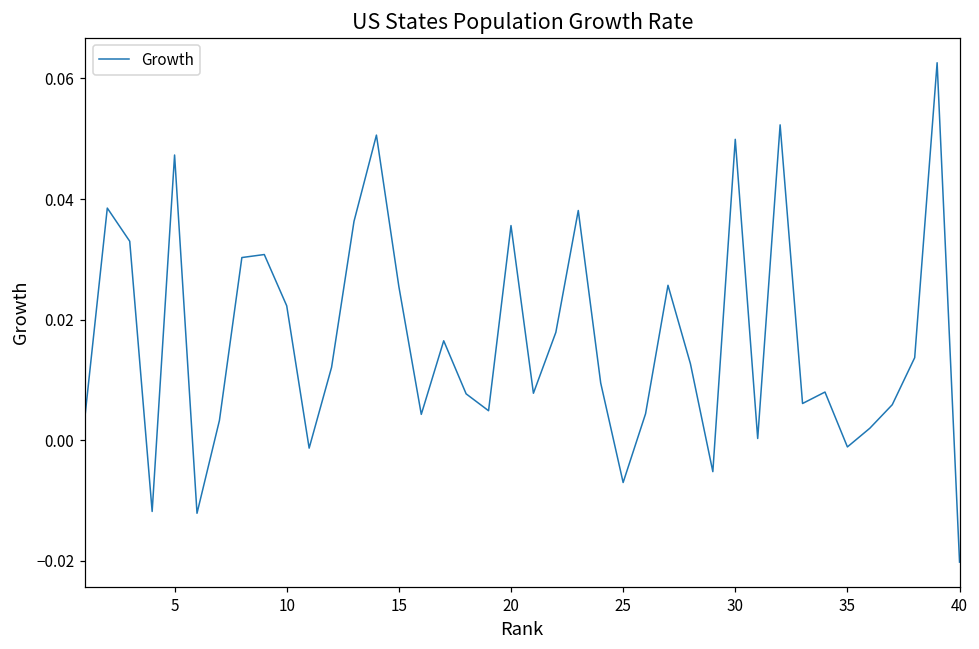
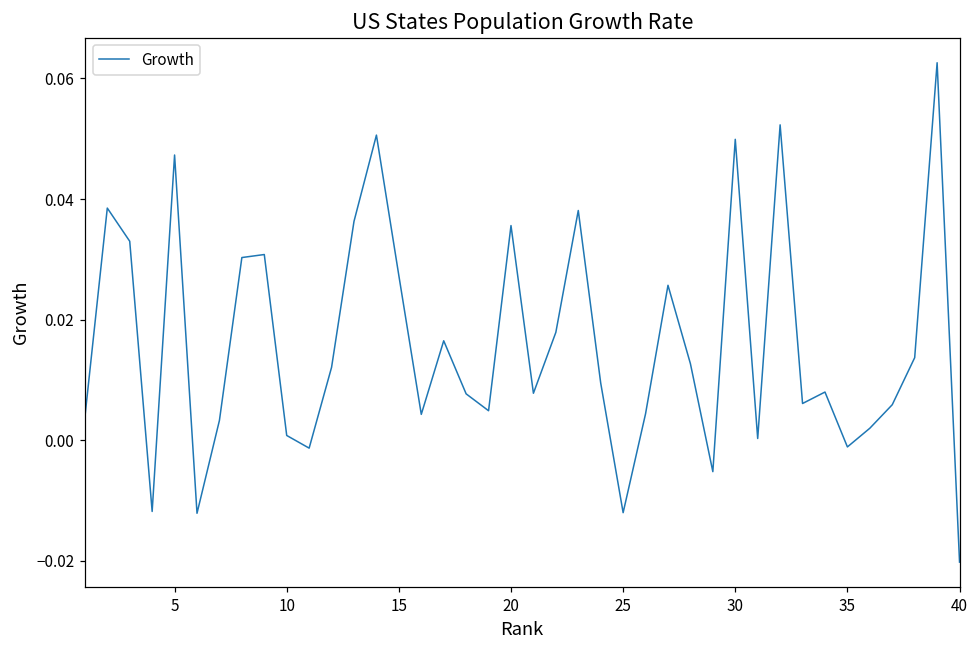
10: 0.022 -> 0.001
15: 0.026 -> 0.027
25: -0.007 -> -0.012
